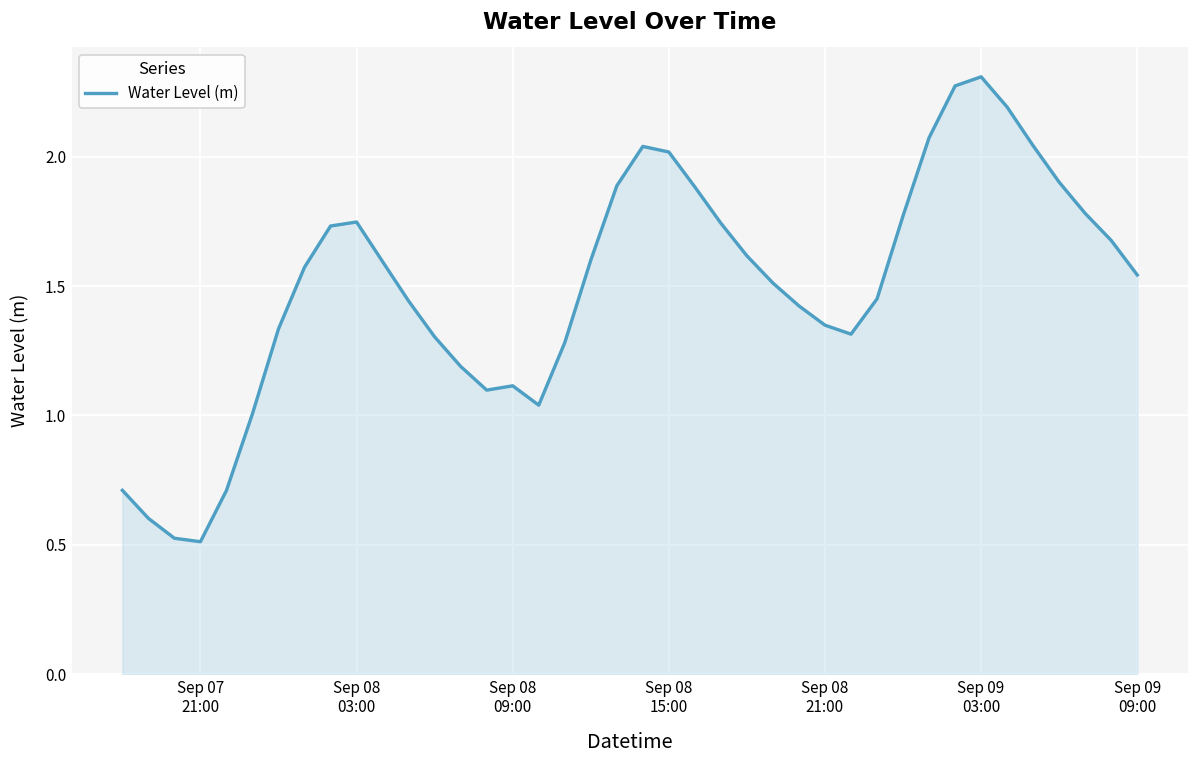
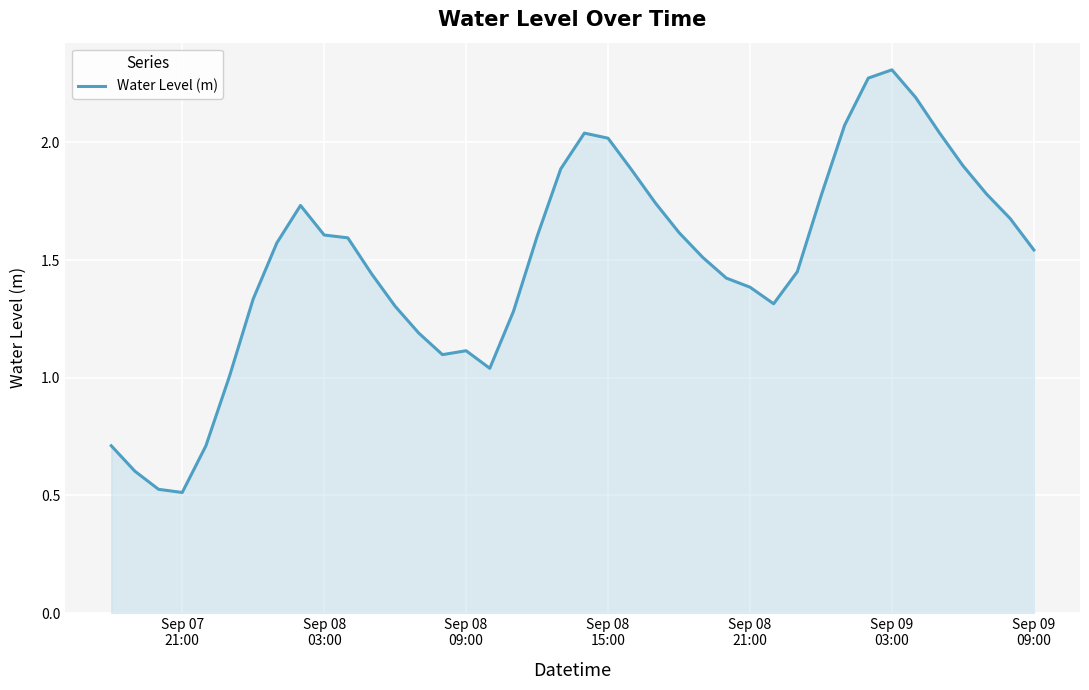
Sep 08 03:00: 1.75 -> 1.61
Sep 08 21:00: 1.35 -> 1.38
